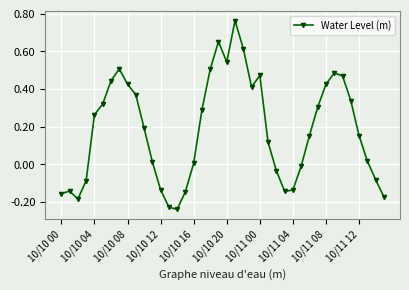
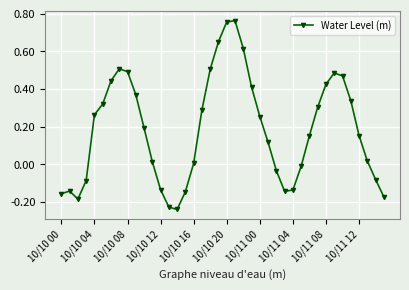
10/10 08: 0.43 -> 0.49
10/10 20: 0.54 -> 0.76
10/11 00: 0.47 -> 0.25
